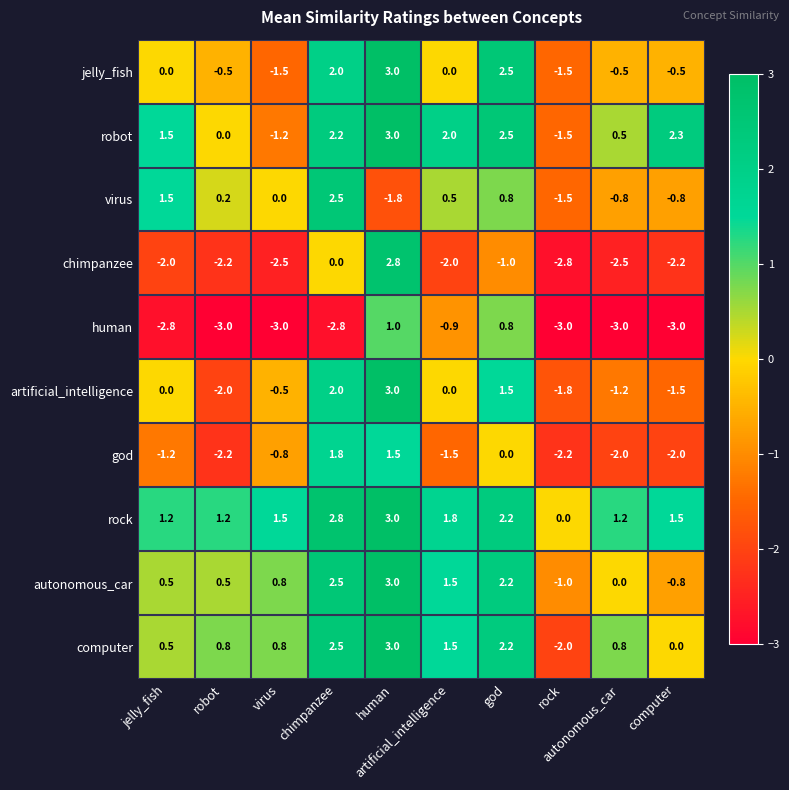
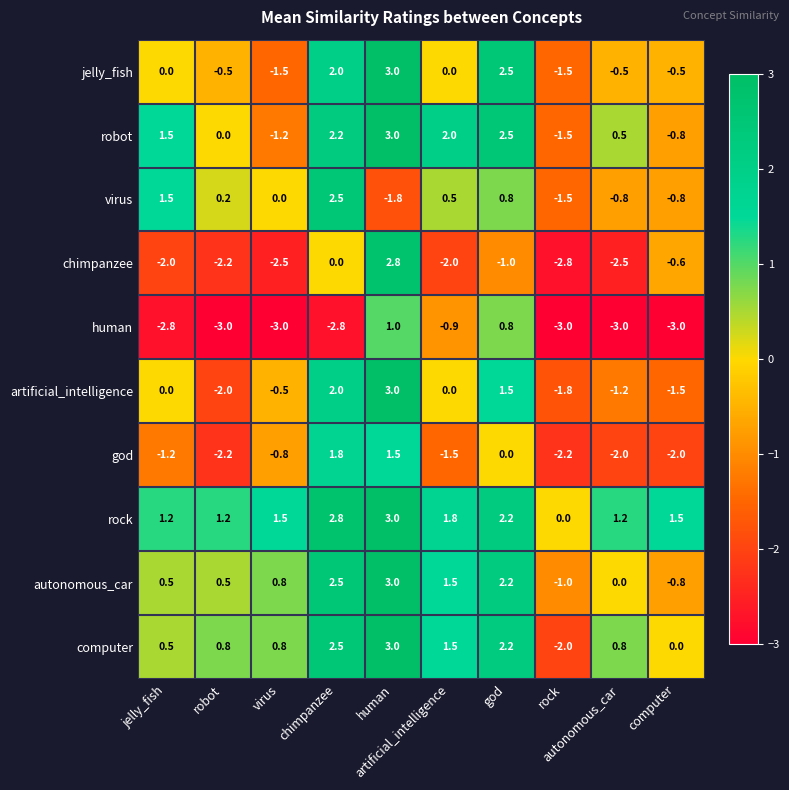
robot, computer: 2.3 -> -0.8
chimpanzee, computer: -2.2 -> -0.6
